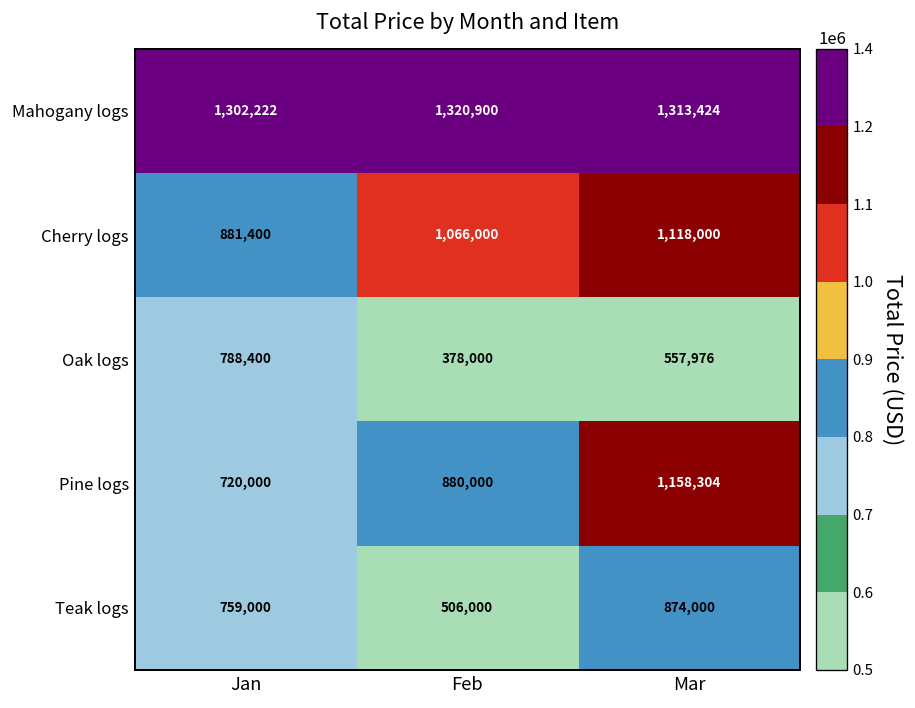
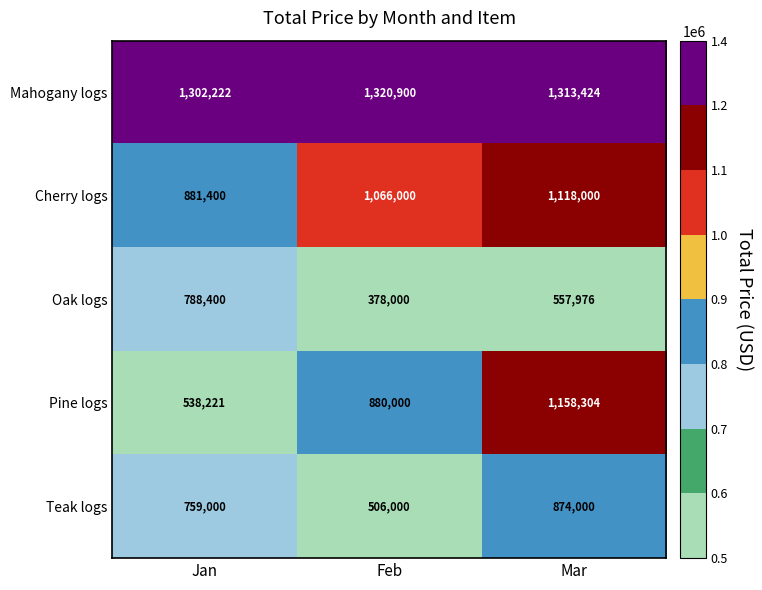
Pine logs, Jan: 720,000 -> 538,221
